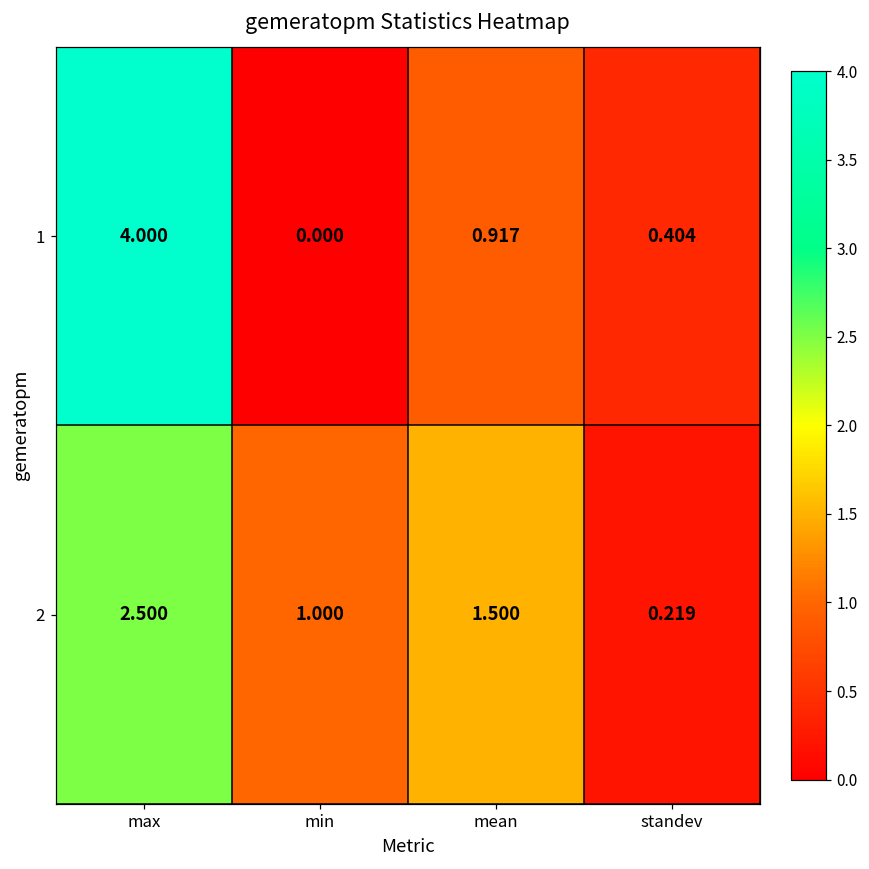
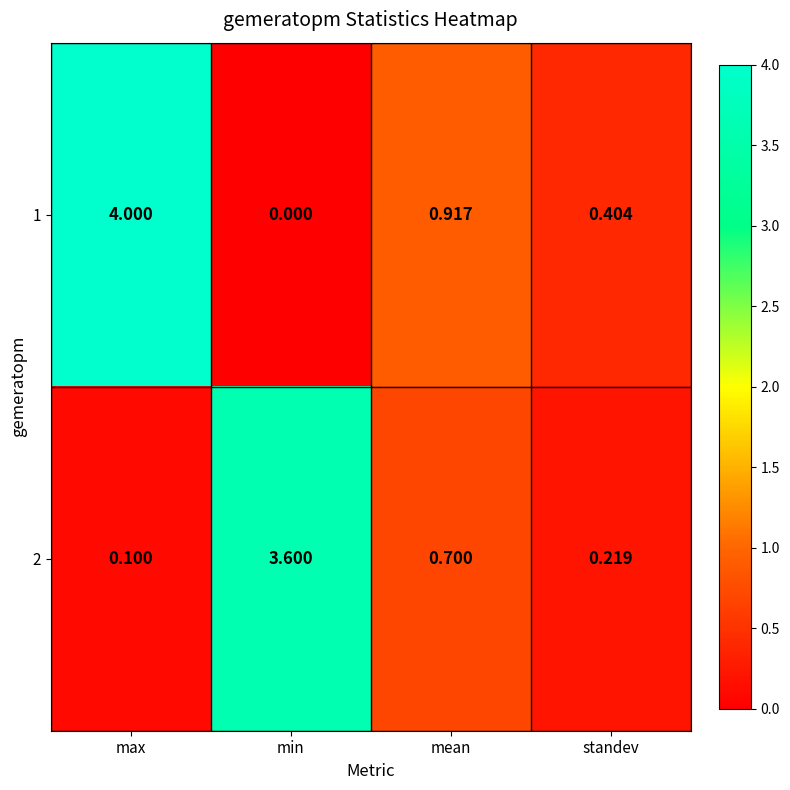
2, max: 2.500 -> 0.100
2, min: 1.000 -> 3.600
2, mean: 1.500 -> 0.700
